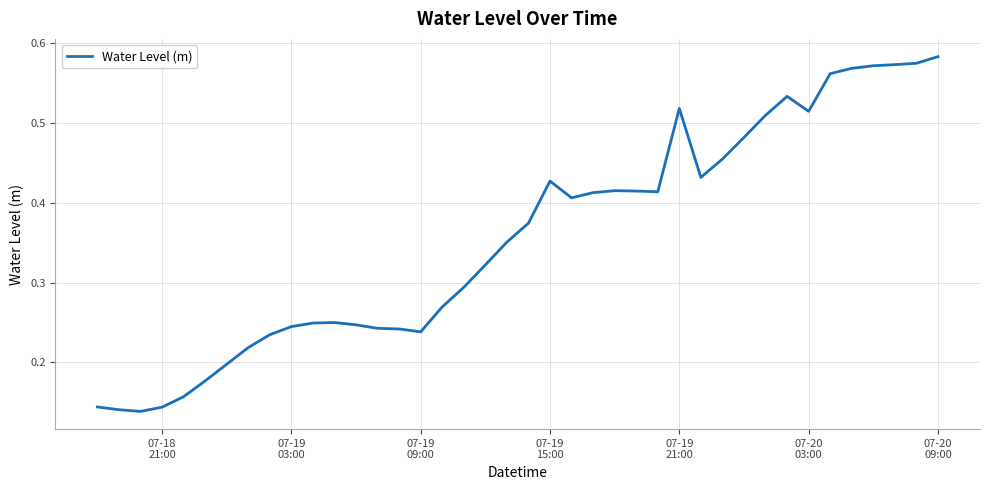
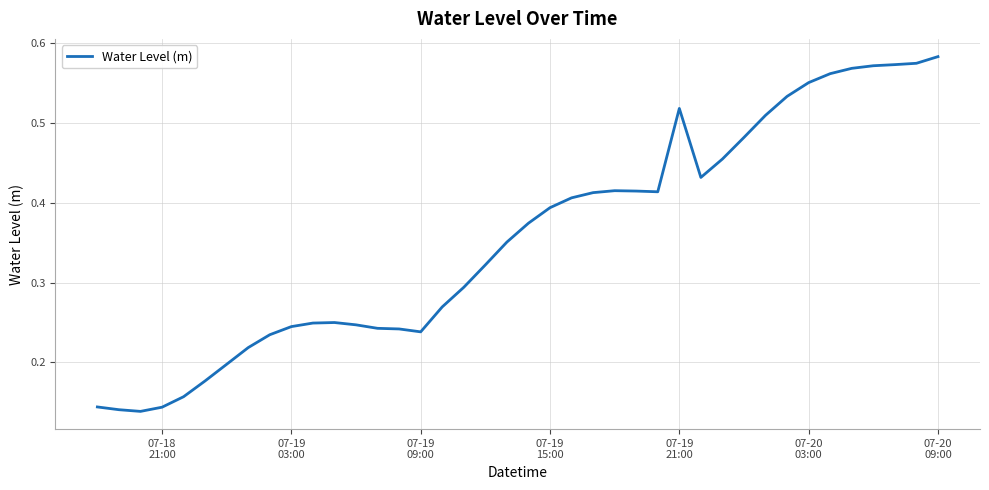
07-19 15:00: 0.43 -> 0.39
07-20 03:00: 0.51 -> 0.55
